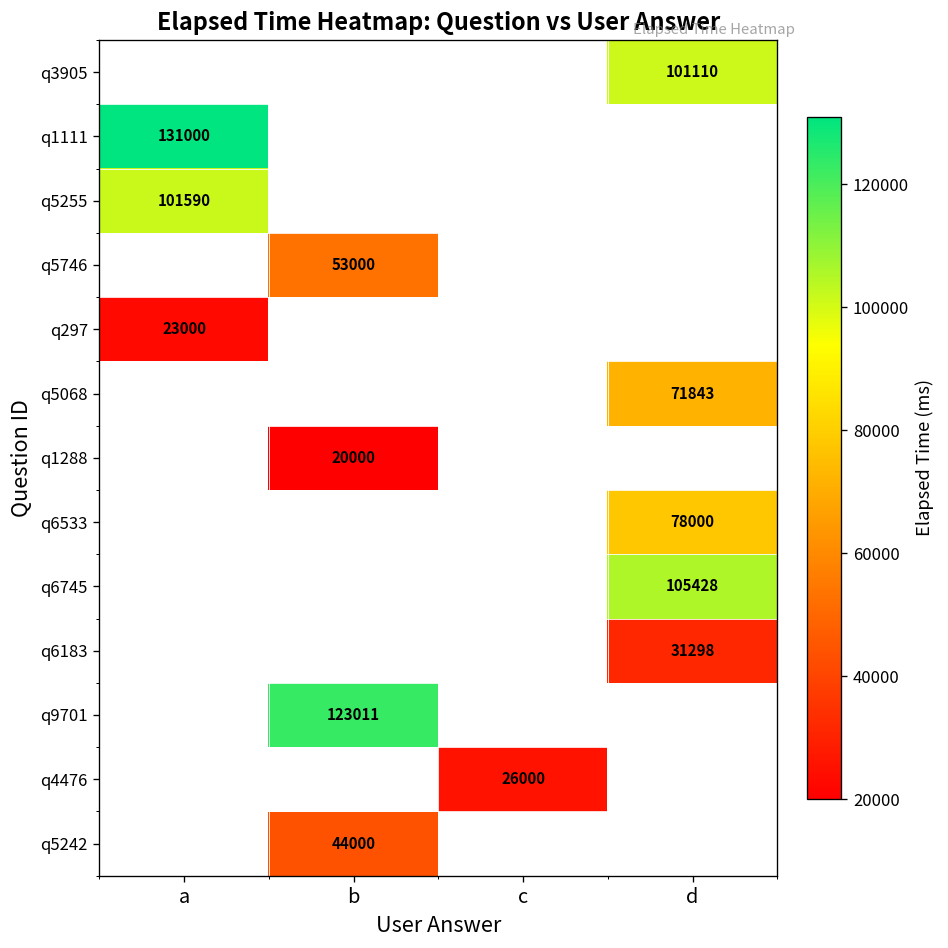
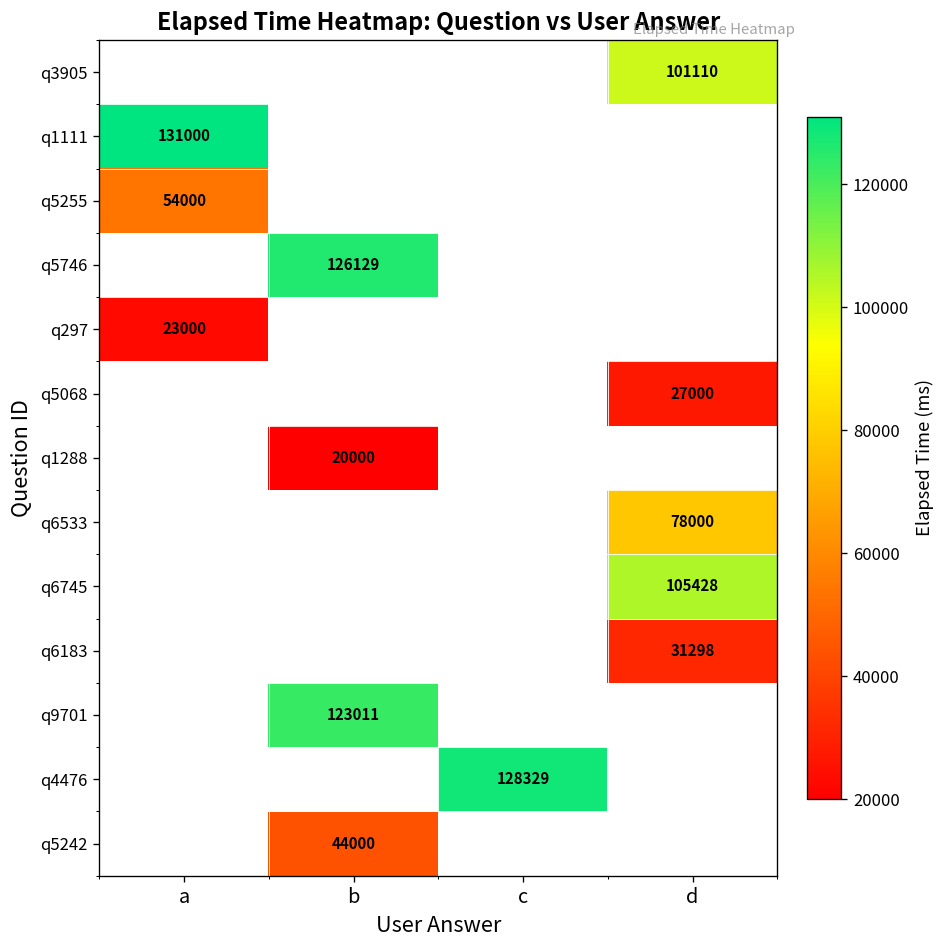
q5255, a: 101590 -> 54000
q5746, b: 53000 -> 126129
q5068, d: 71843 -> 27000
q4476, c: 26000 -> 128329
